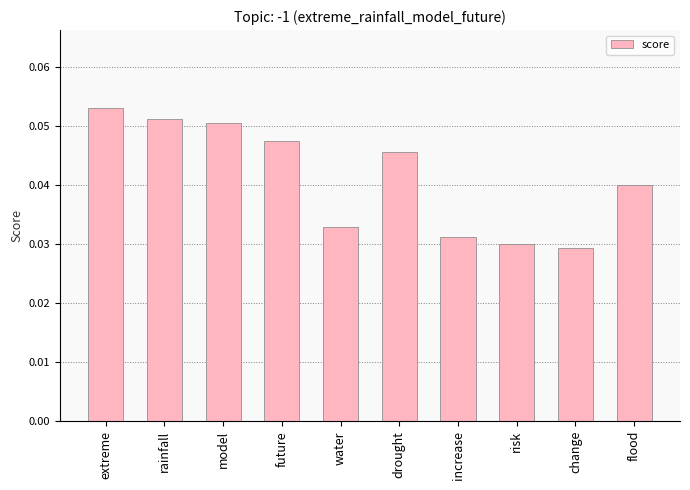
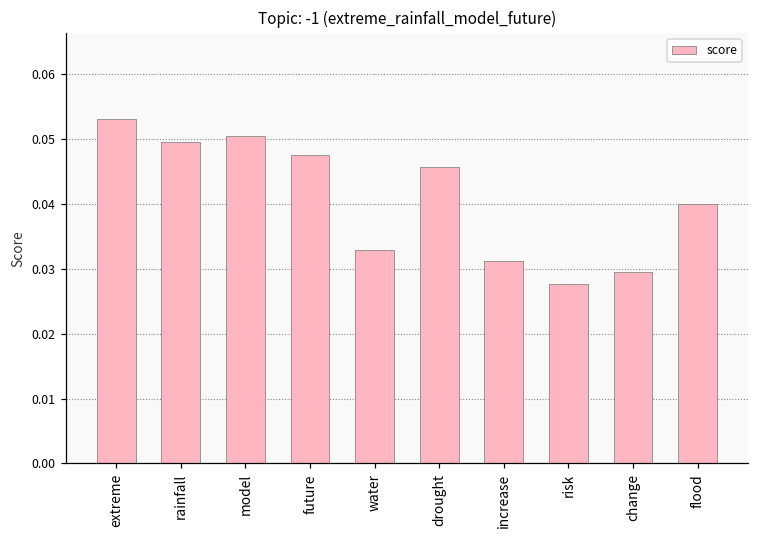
rainfall: 0.051 -> 0.050
risk: 0.030 -> 0.028
